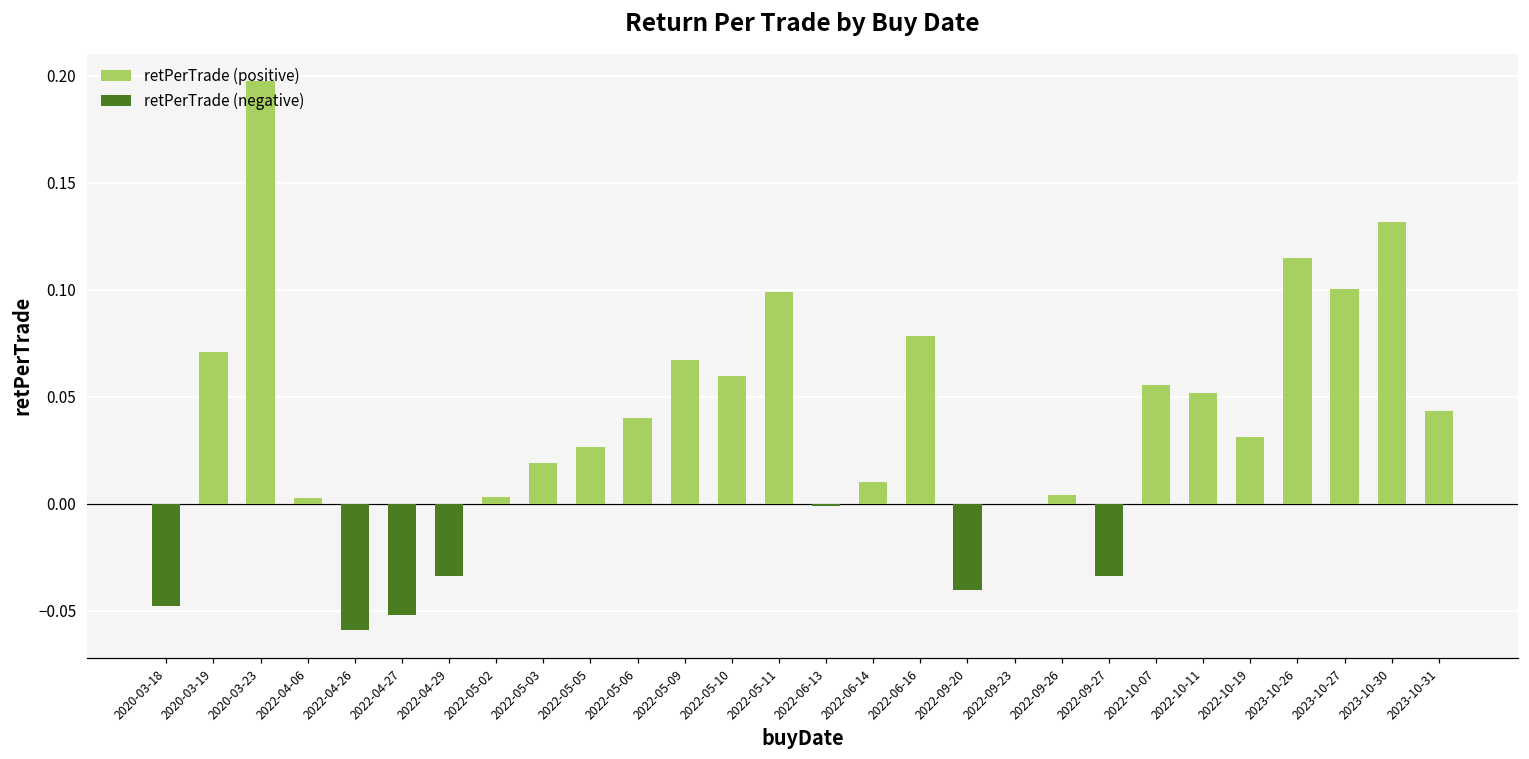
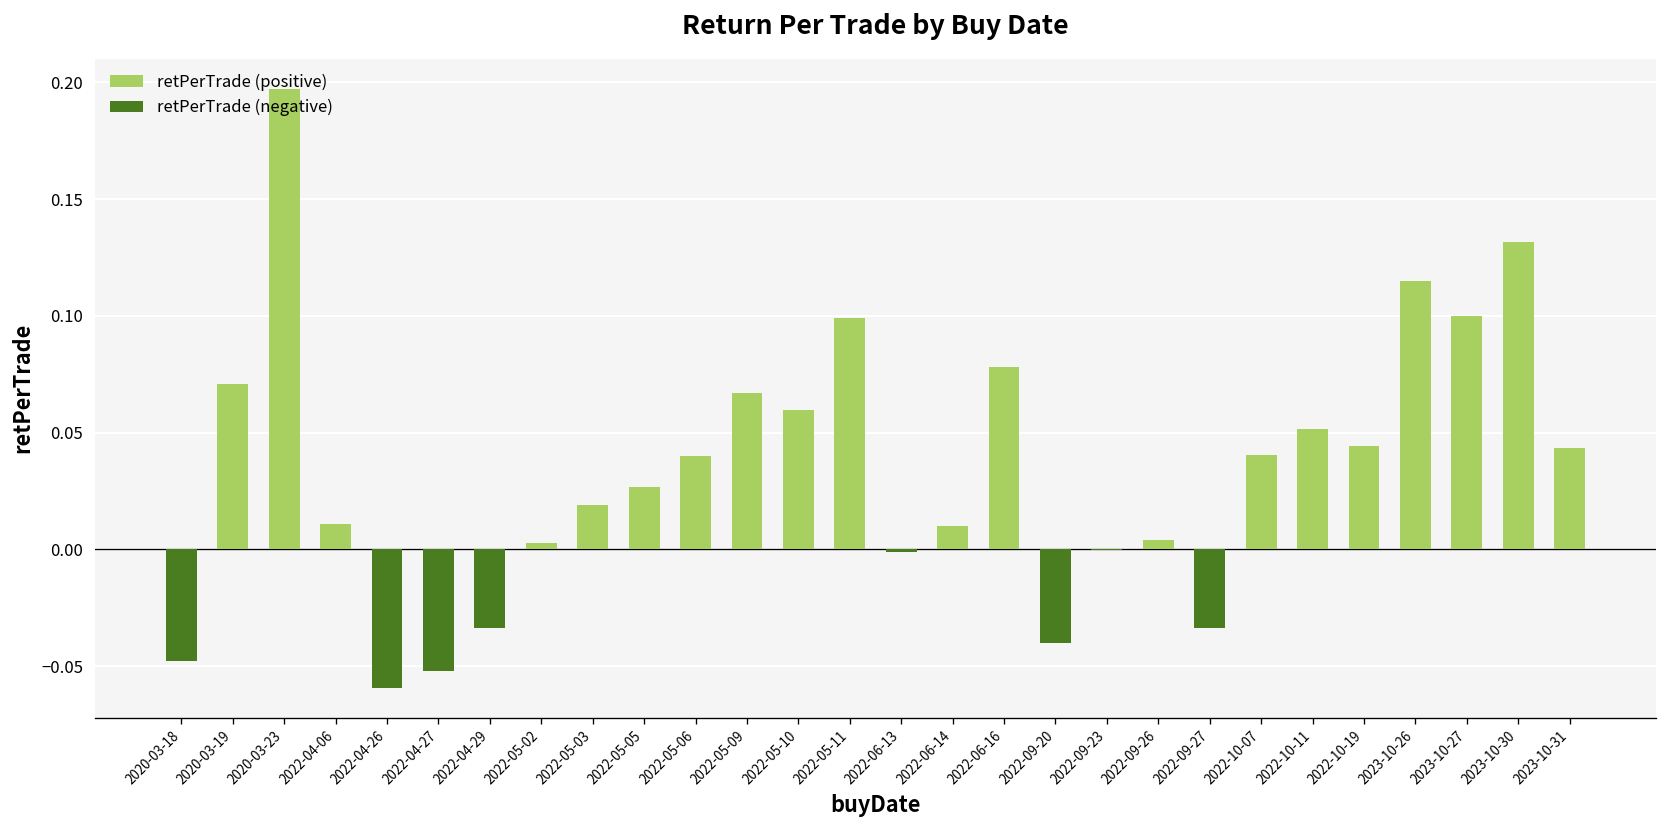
retPerTrade (positive), 2022-04-06: 0.003 -> 0.011
retPerTrade (positive), 2022-10-07: 0.056 -> 0.040
retPerTrade (positive), 2022-10-19: 0.031 -> 0.044
